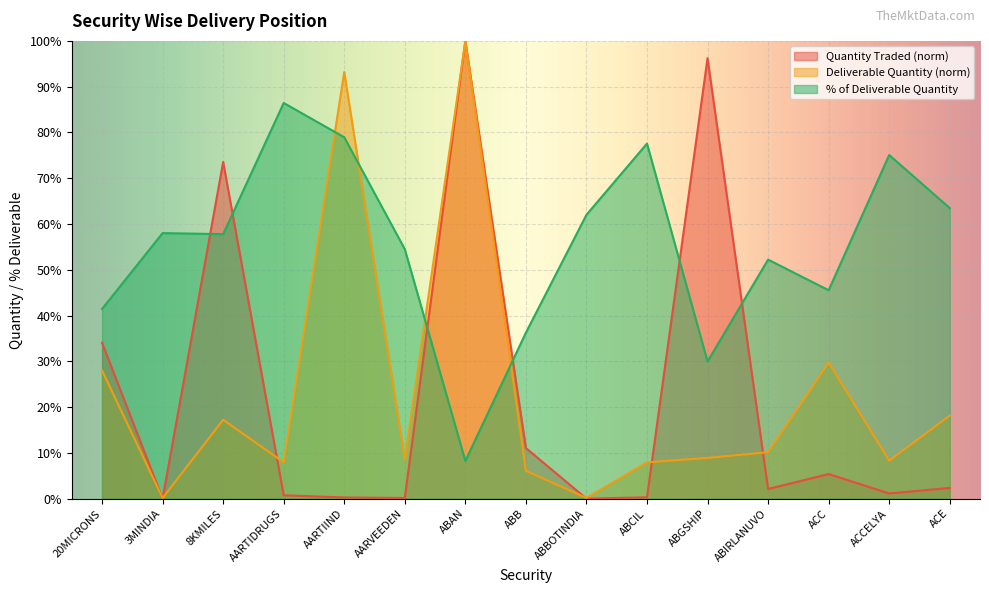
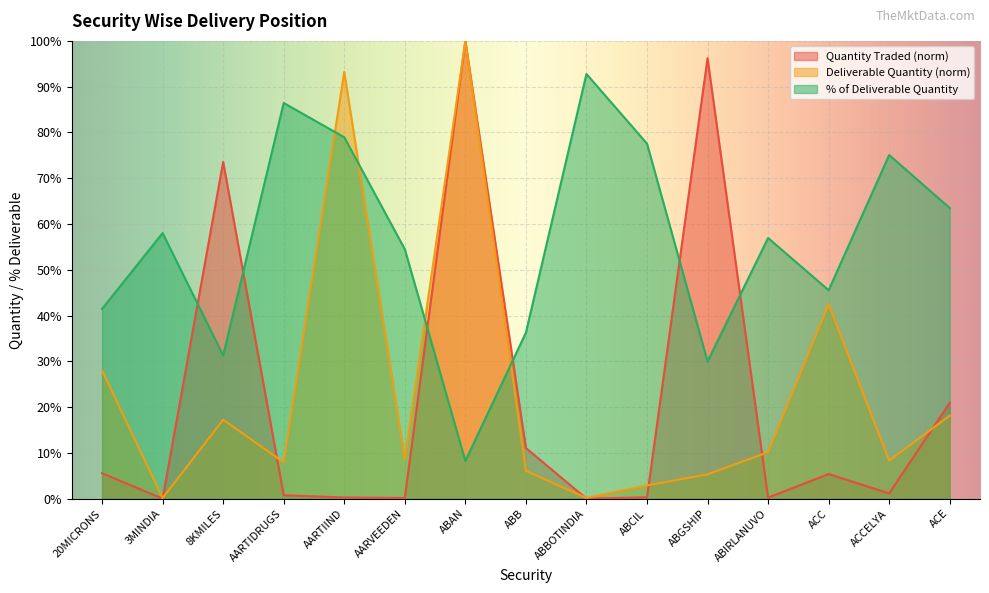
Quantity Traded (norm), 20MICRONS: 34% -> 6%
% of Deliverable Quantity, 8KMILES: 58% -> 31%
% of Deliverable Quantity, ABBOTINDIA: 62% -> 93%
Deliverable Quantity (norm), ABCIL: 8% -> 3%
Deliverable Quantity (norm), ABGSHIP: 9% -> 5%
Quantity Traded (norm), ABIRLANUVO: 2% -> 0%
% of Deliverable Quantity, ABIRLANUVO: 52% -> 57%
Deliverable Quantity (norm), ACC: 30% -> 43%
Quantity Traded (norm), ACE: 2% -> 21%
